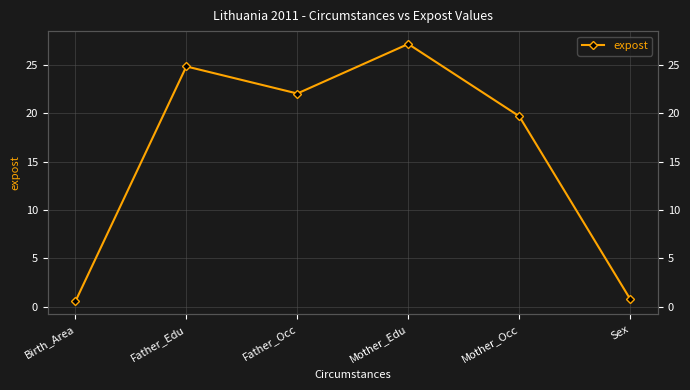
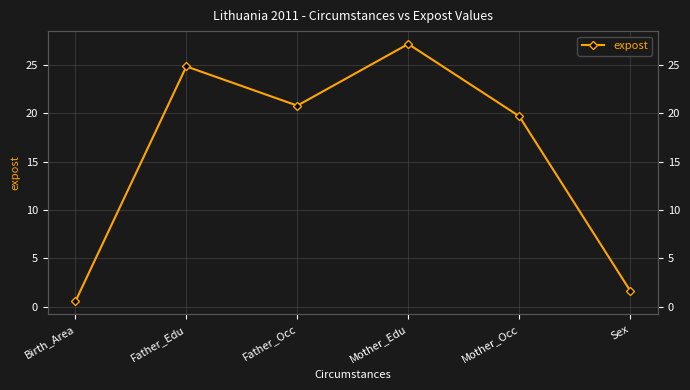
Father_Occ: 22 -> 21
Sex: 1 -> 2
